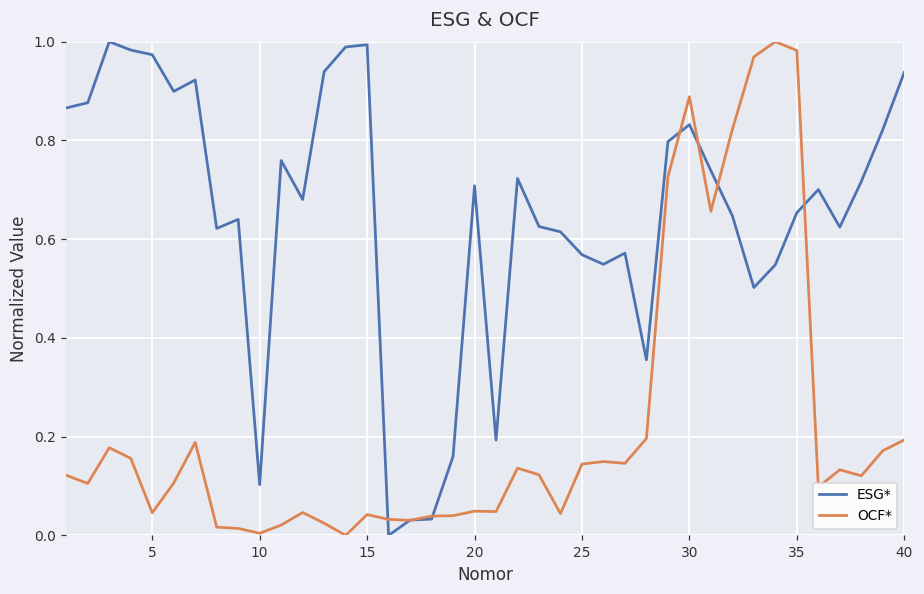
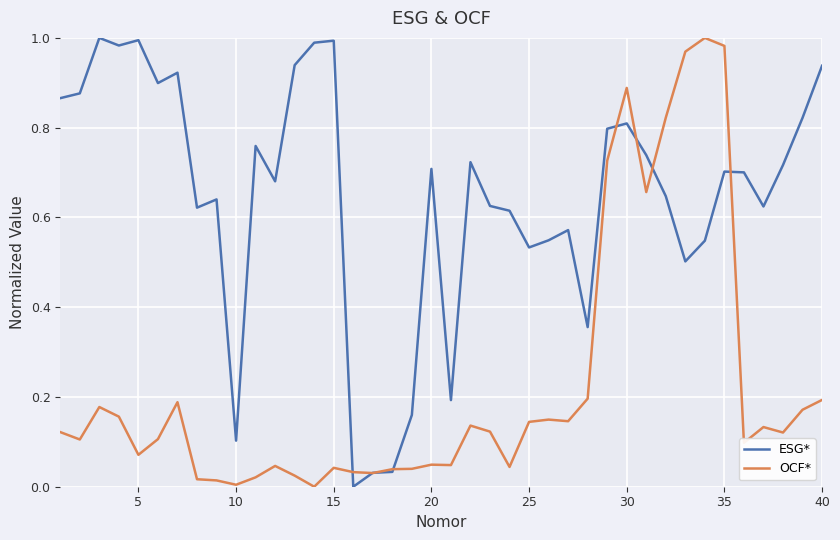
ESG*, 5: 0.97 -> 0.99
OCF*, 5: 0.05 -> 0.07
ESG*, 25: 0.57 -> 0.53
ESG*, 30: 0.83 -> 0.81
ESG*, 35: 0.65 -> 0.70
